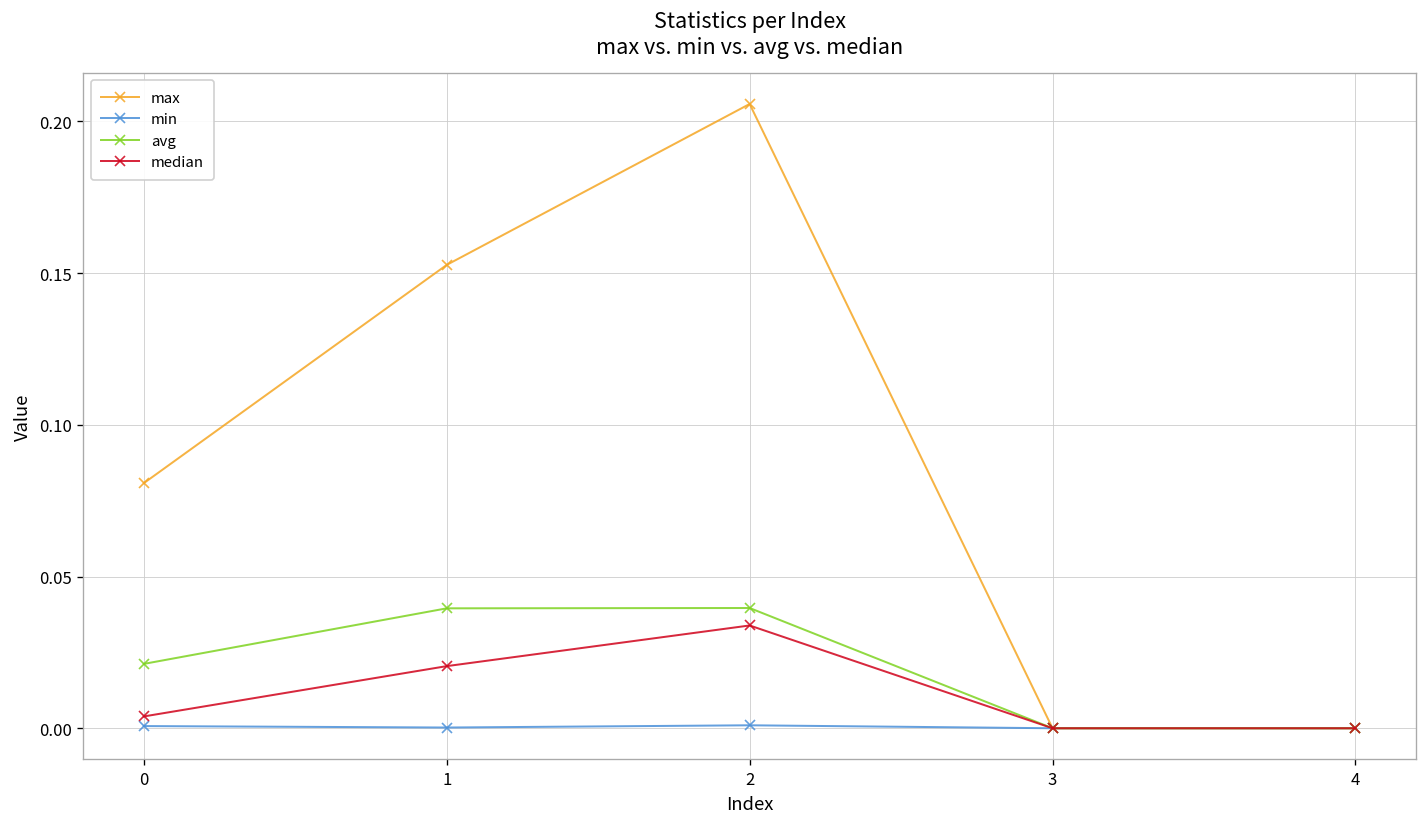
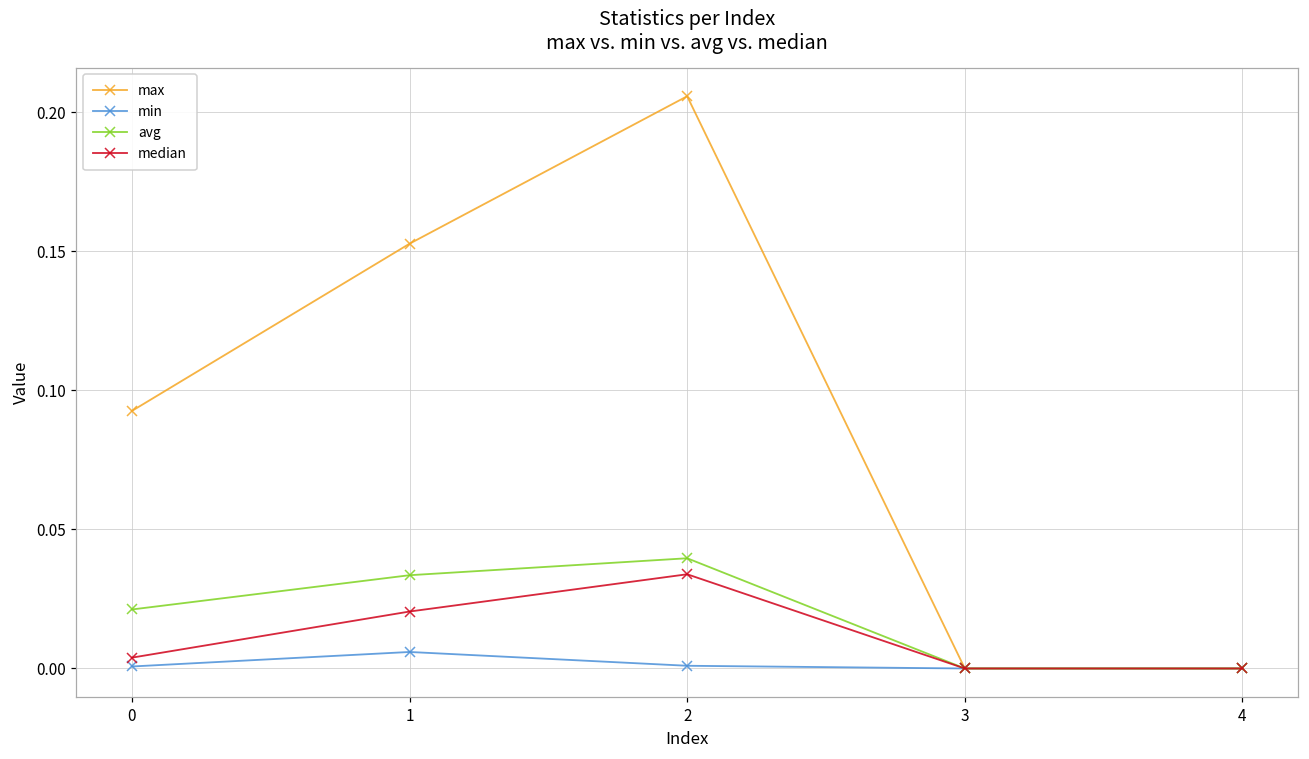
max, 0: 0.081 -> 0.093
min, 1: 0.000 -> 0.006
avg, 1: 0.040 -> 0.034
